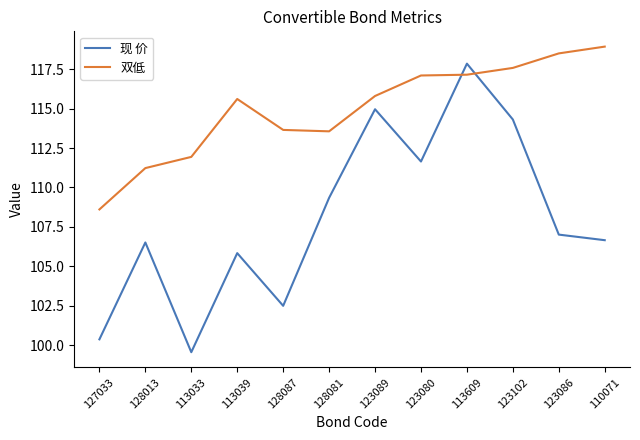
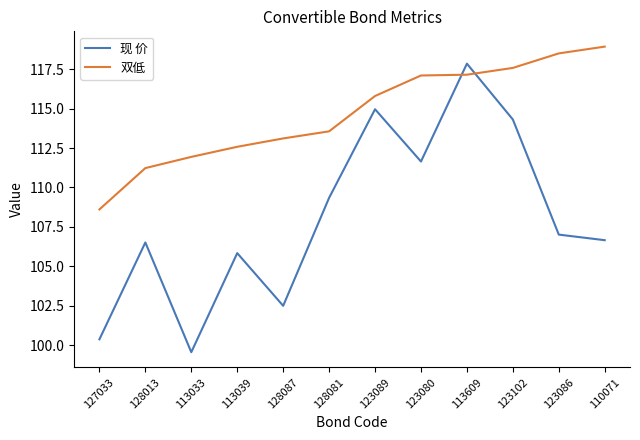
双低, 113039: 115.6 -> 112.6
双低, 128087: 113.7 -> 113.1
